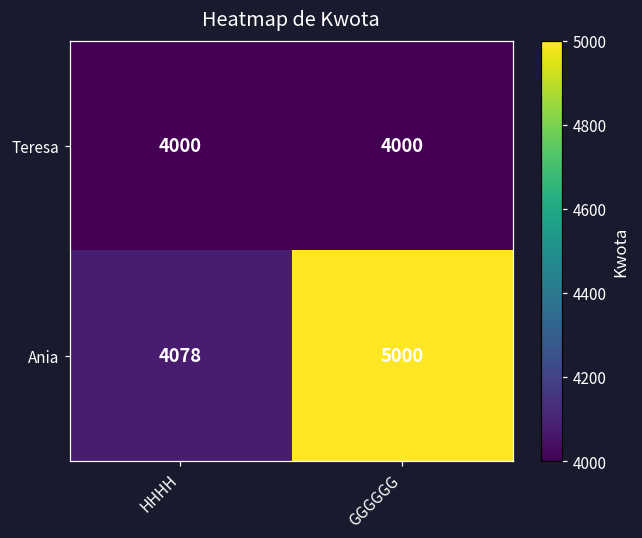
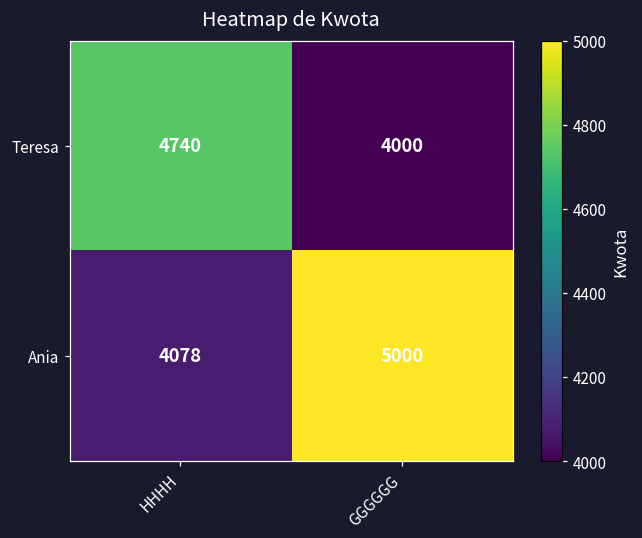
Teresa, HHHH: 4000 -> 4740
